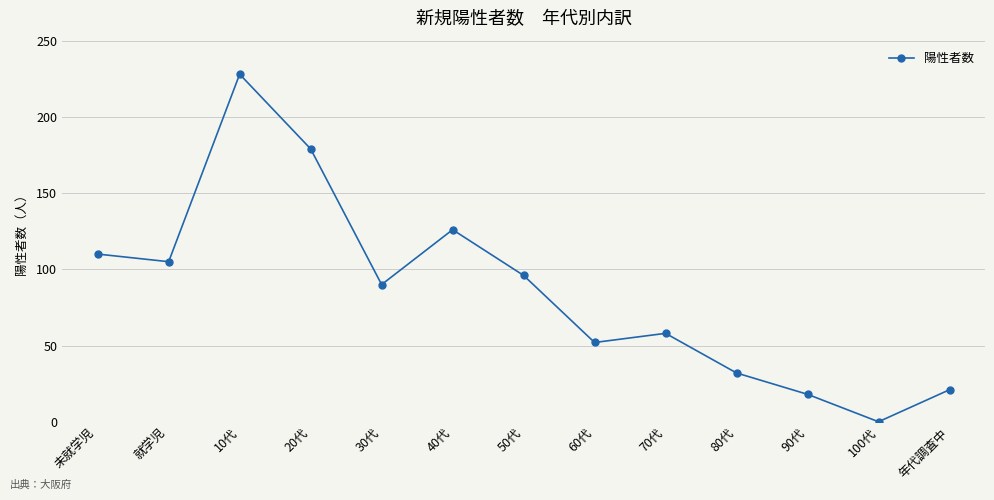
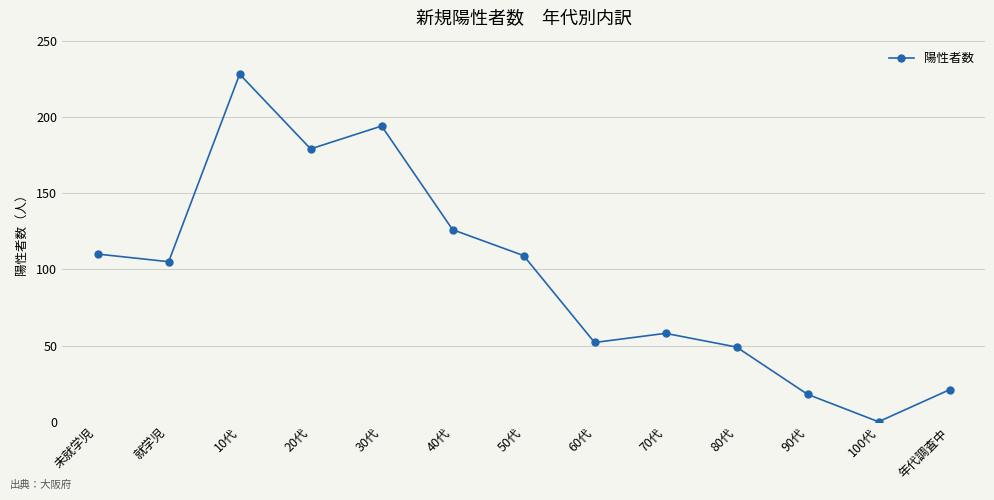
30代: 90 -> 194
50代: 96 -> 109
80代: 32 -> 49
